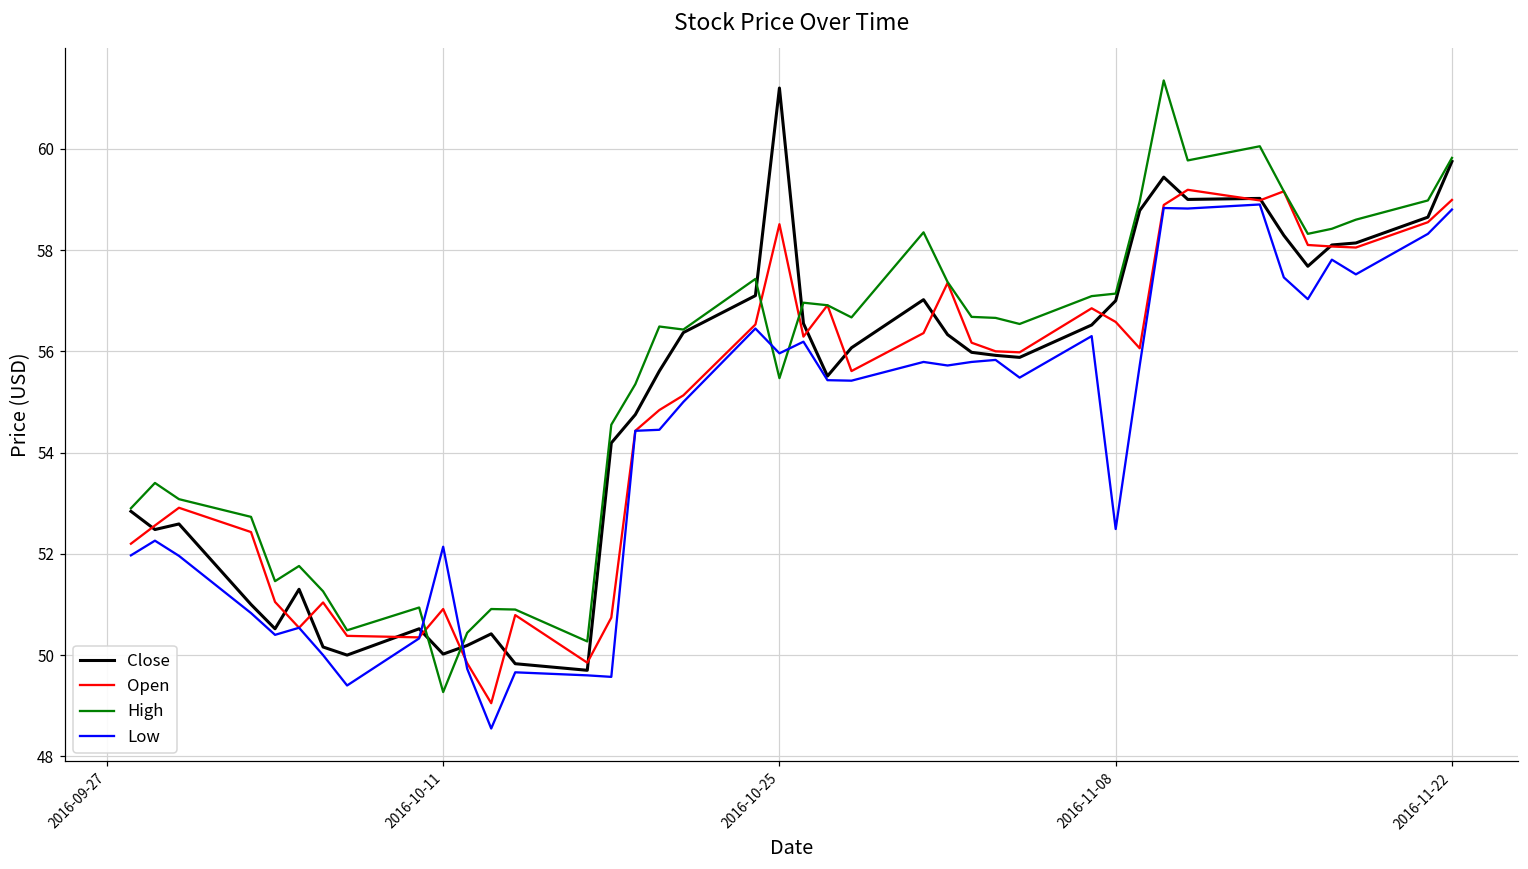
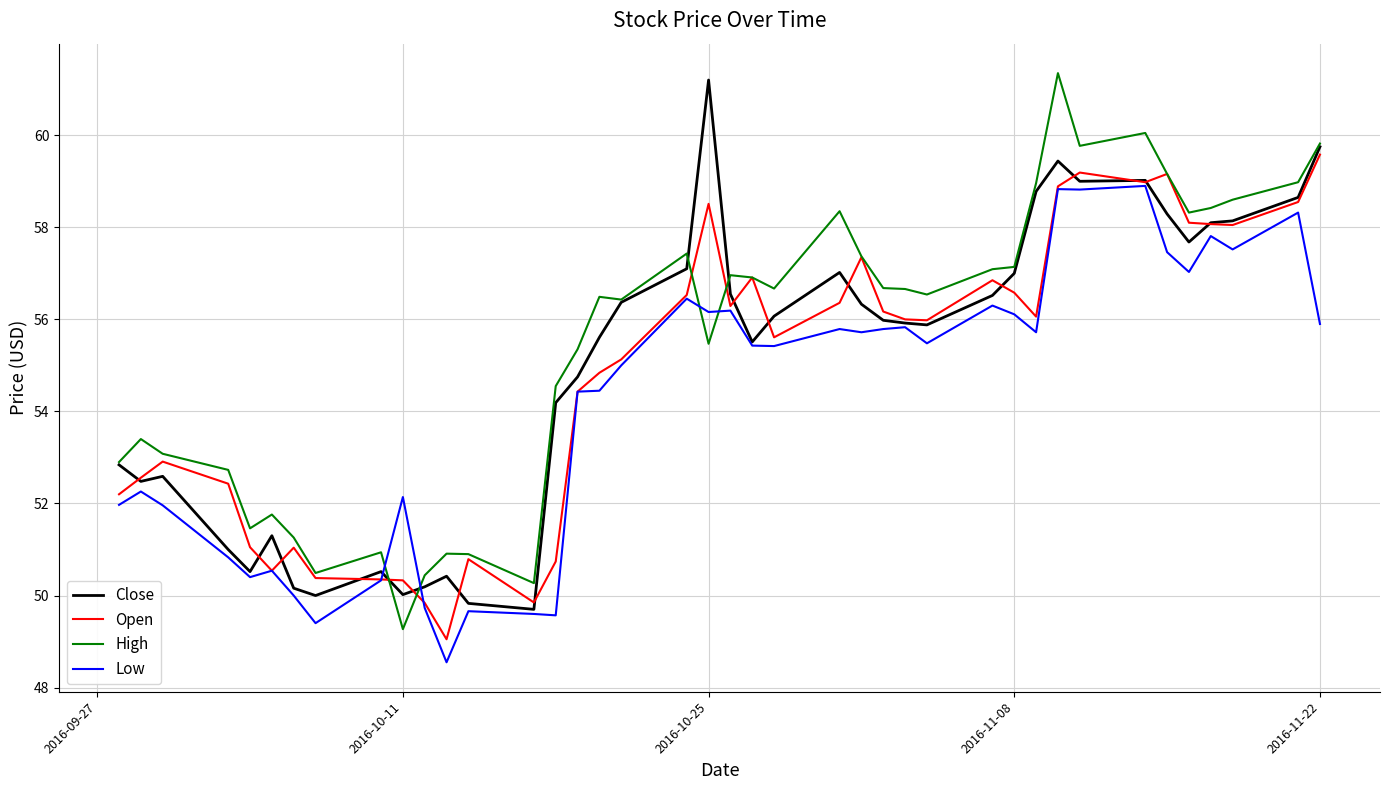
Open, 2016-10-11: 50.9 -> 50.3
Low, 2016-10-25: 56.0 -> 56.2
Low, 2016-11-08: 52.5 -> 56.1
Open, 2016-11-22: 59.0 -> 59.6
Low, 2016-11-22: 58.8 -> 55.9
